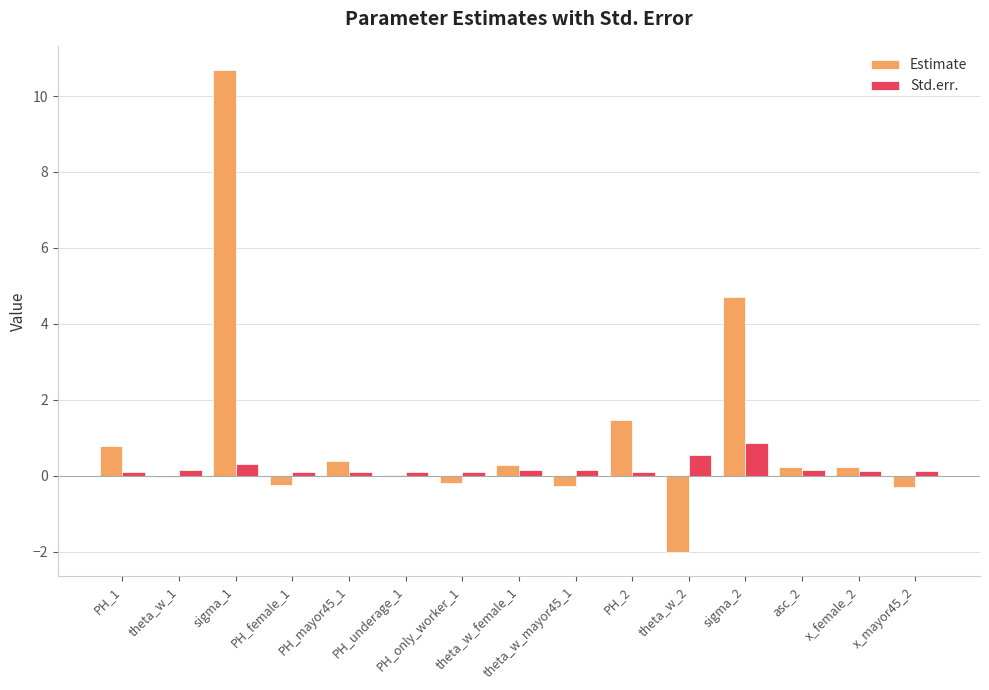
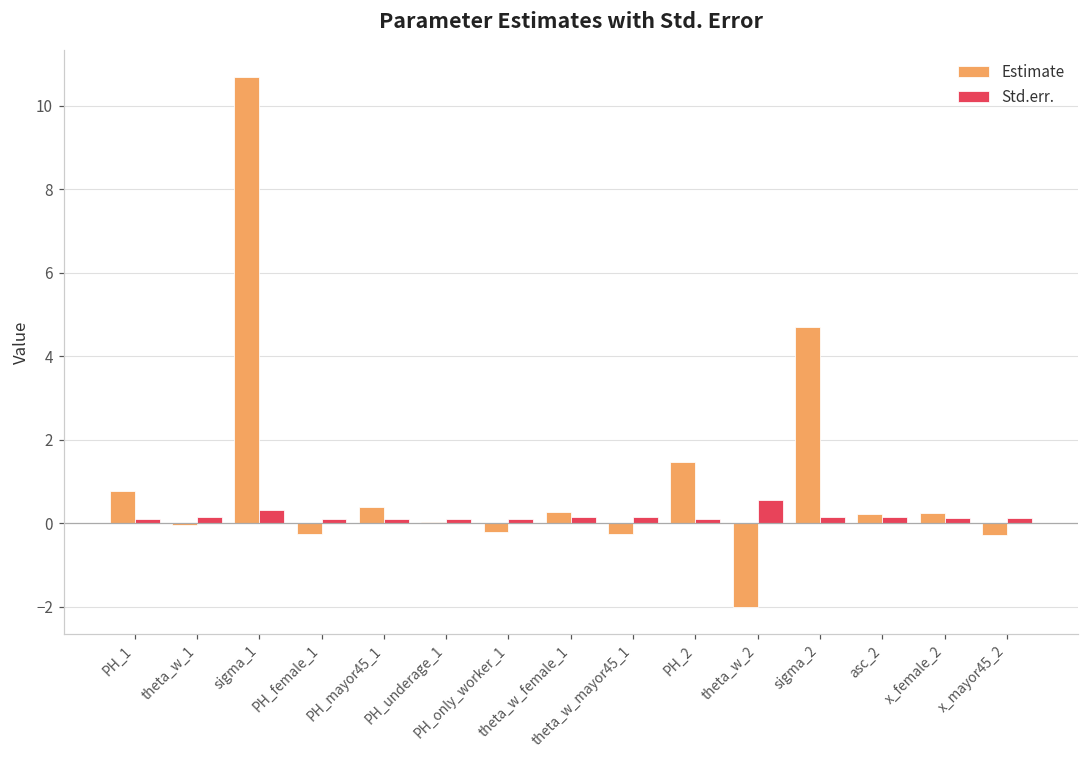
Std.err., sigma_2: 0.9 -> 0.2
